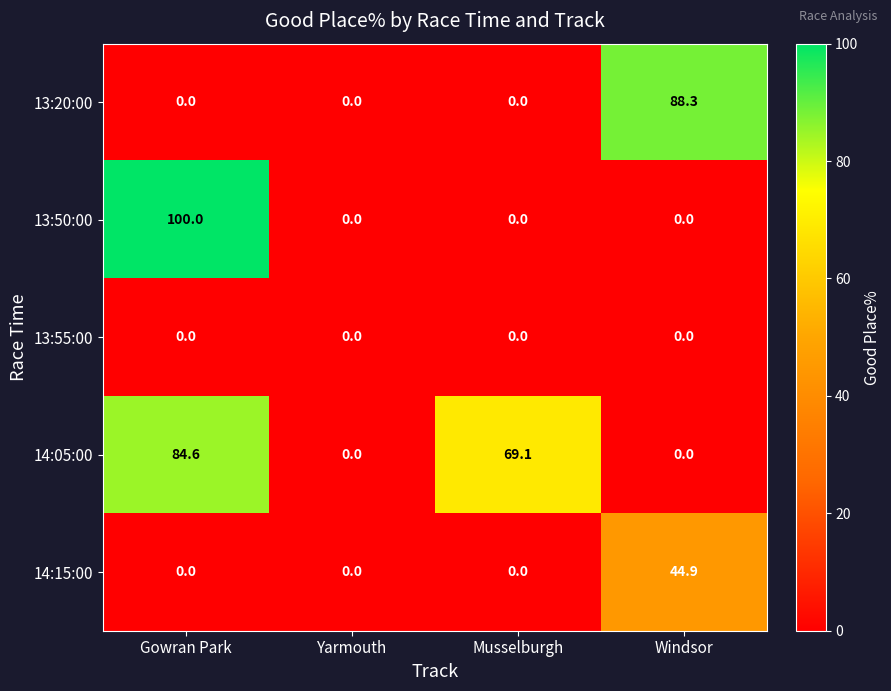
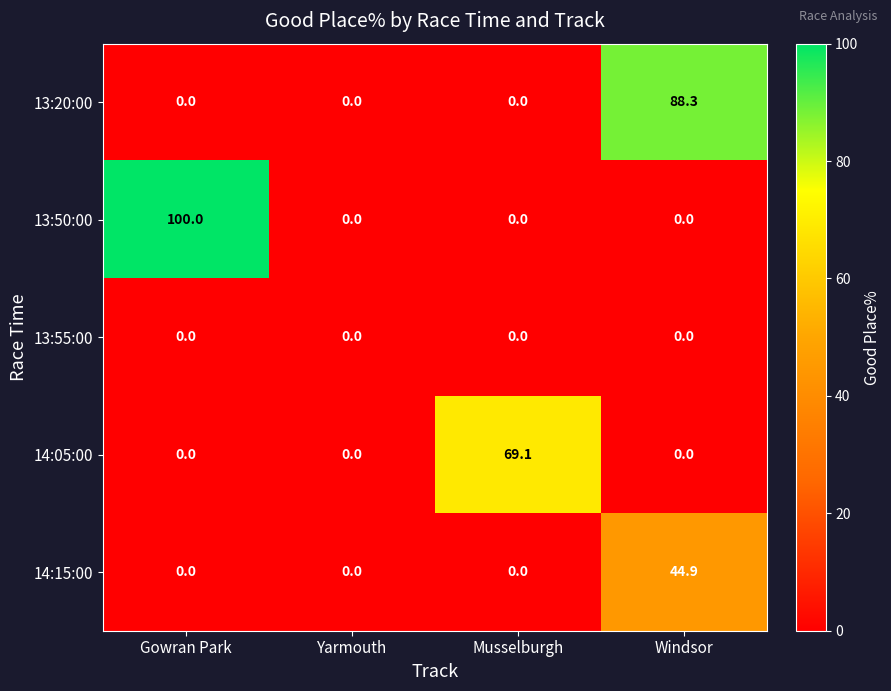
14:05:00, Gowran Park: 84.6 -> 0.0
